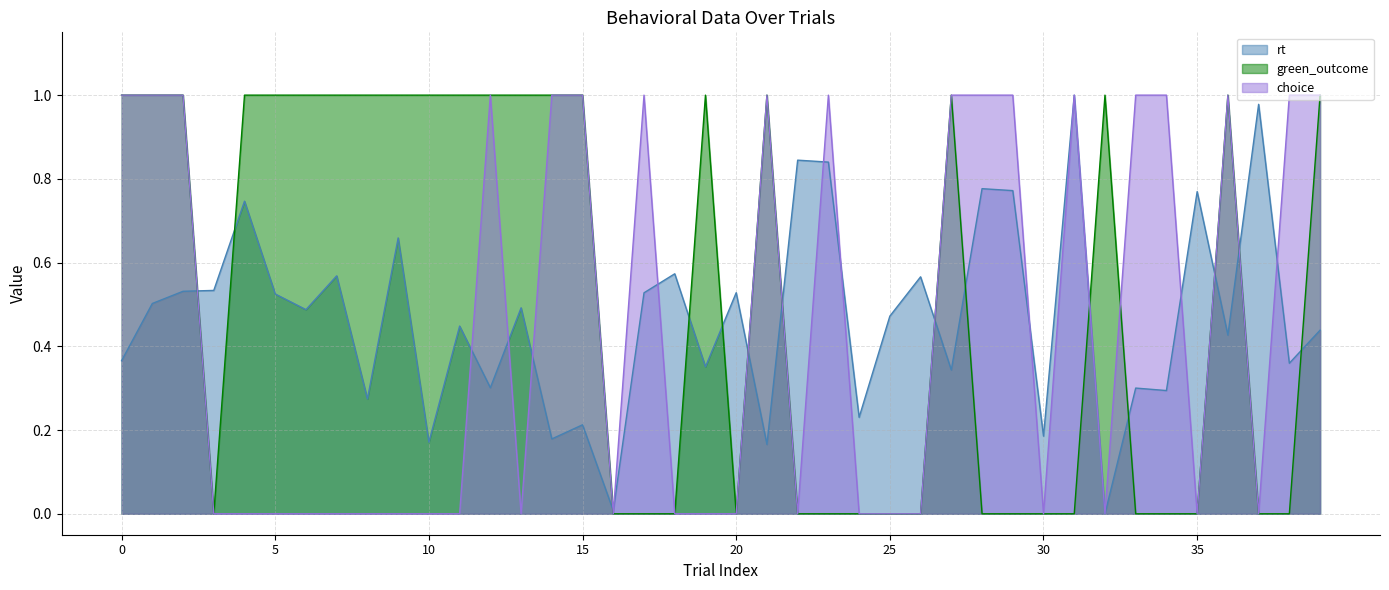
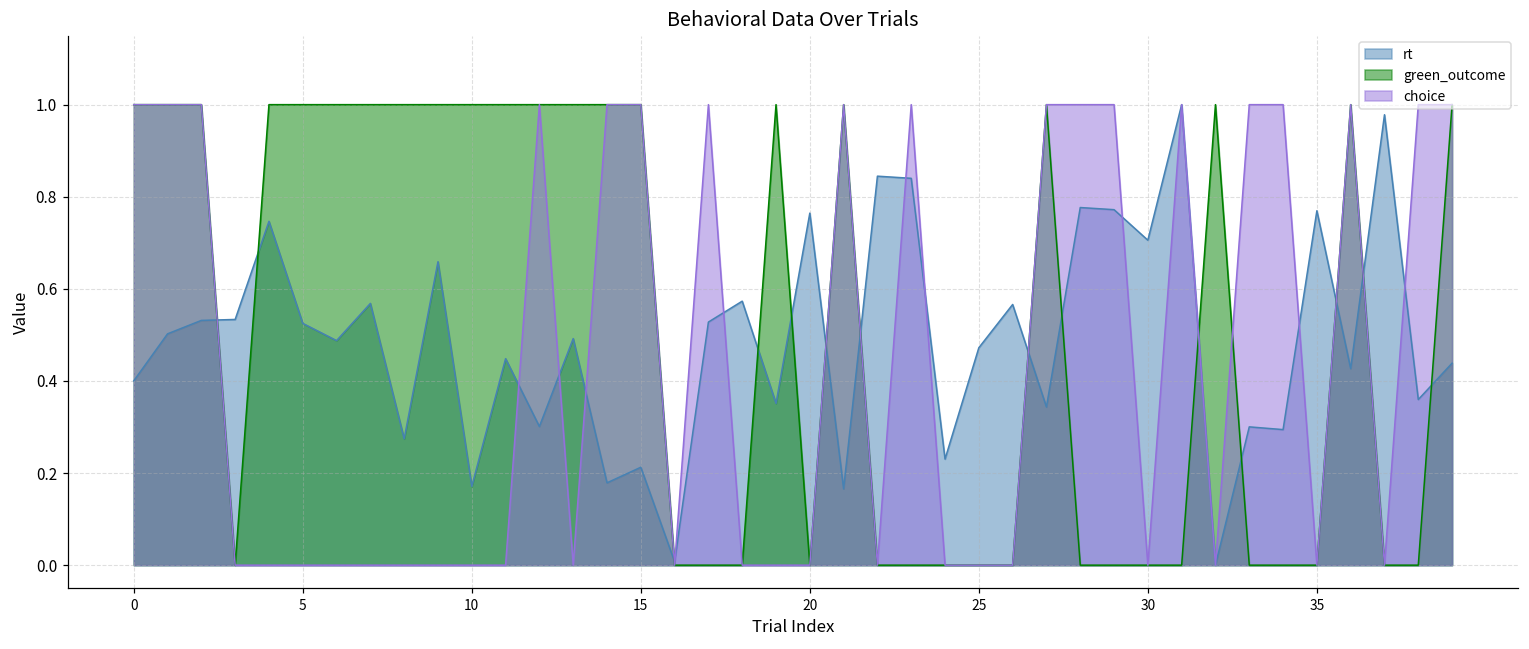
rt, 0: 0.37 -> 0.40
rt, 20: 0.53 -> 0.76
rt, 30: 0.19 -> 0.71
